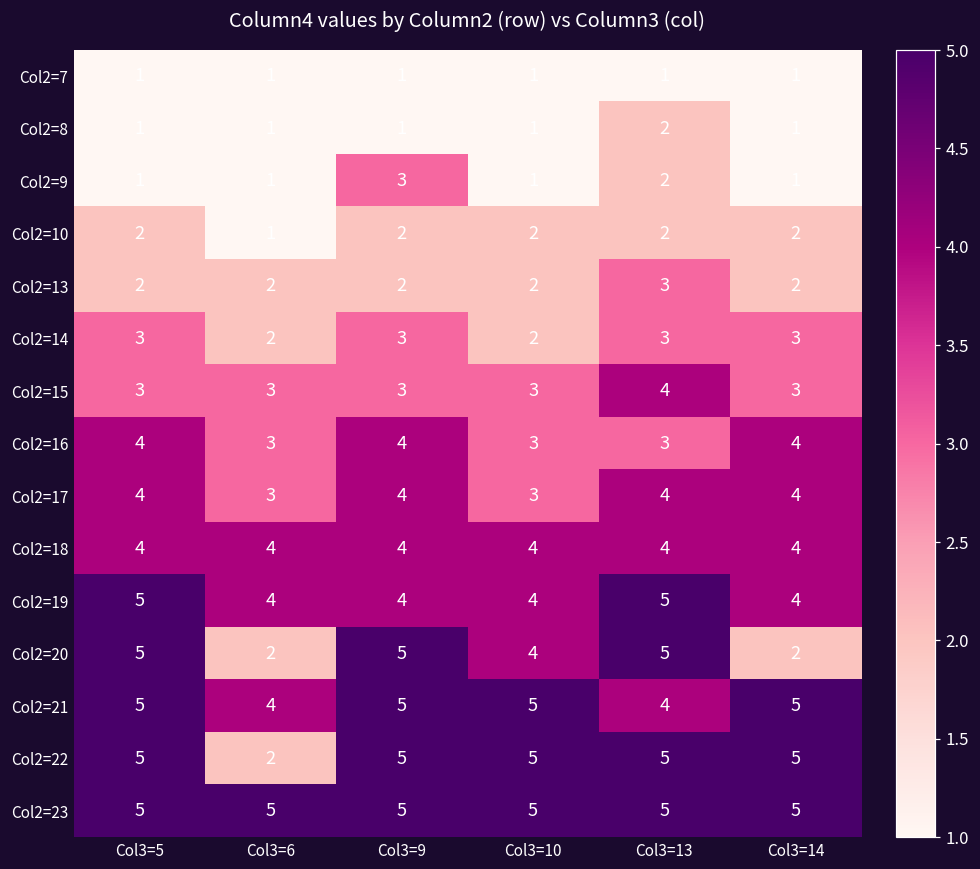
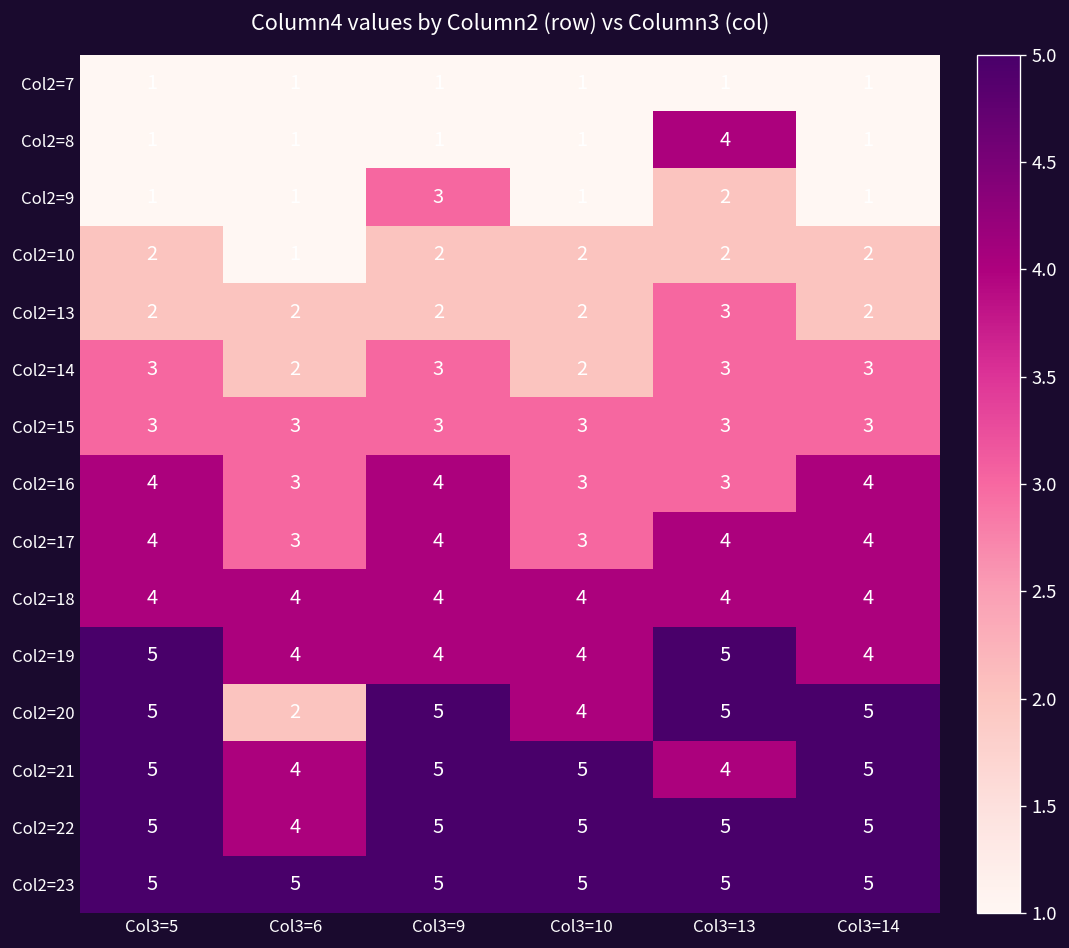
Col2=8, Col3=13: 2 -> 4
Col2=15, Col3=13: 4 -> 3
Col2=20, Col3=14: 2 -> 5
Col2=22, Col3=6: 2 -> 4
